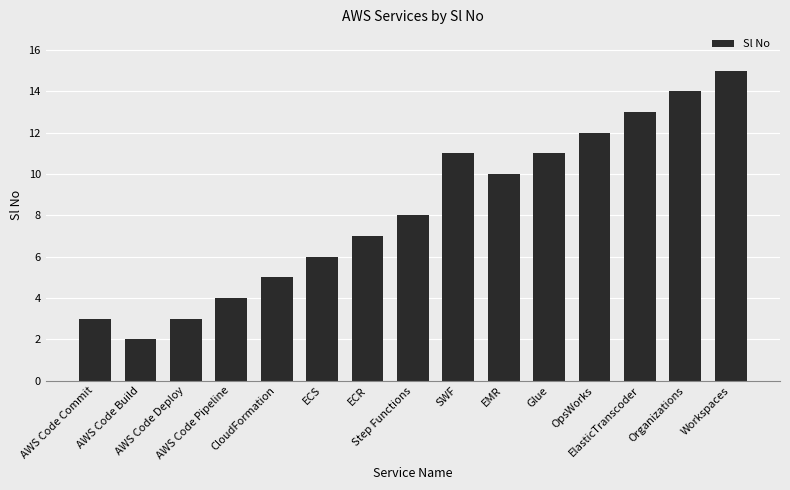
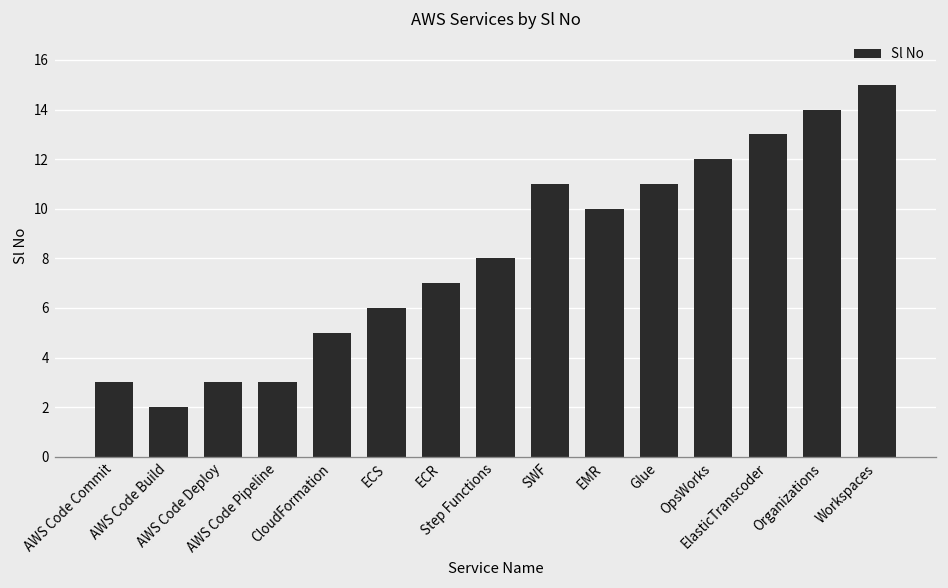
AWS Code Pipeline: 4 -> 3
